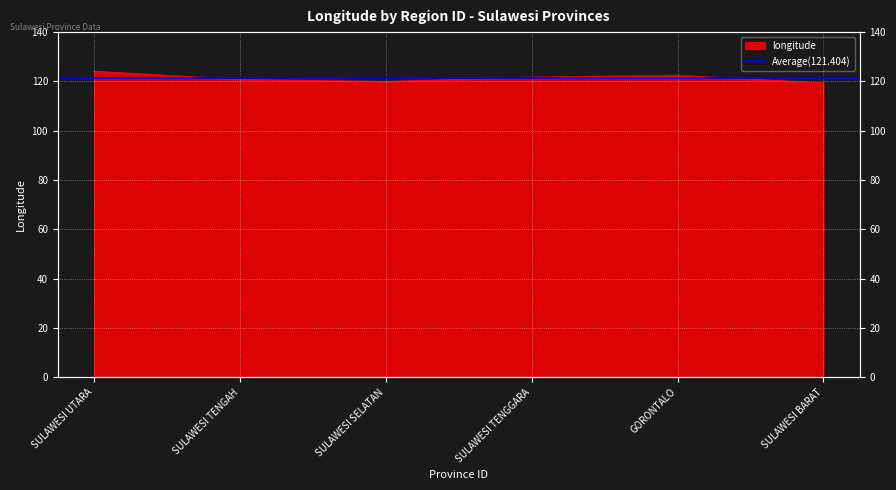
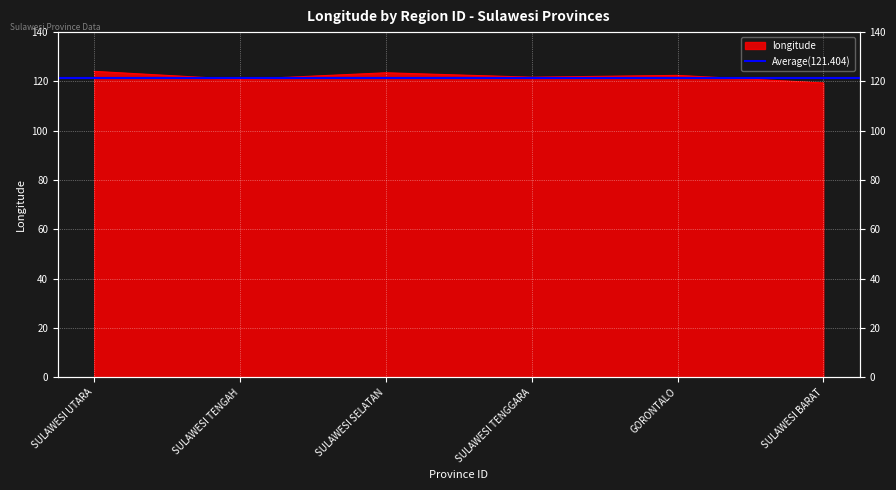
SULAWESI SELATAN: 120 -> 124
